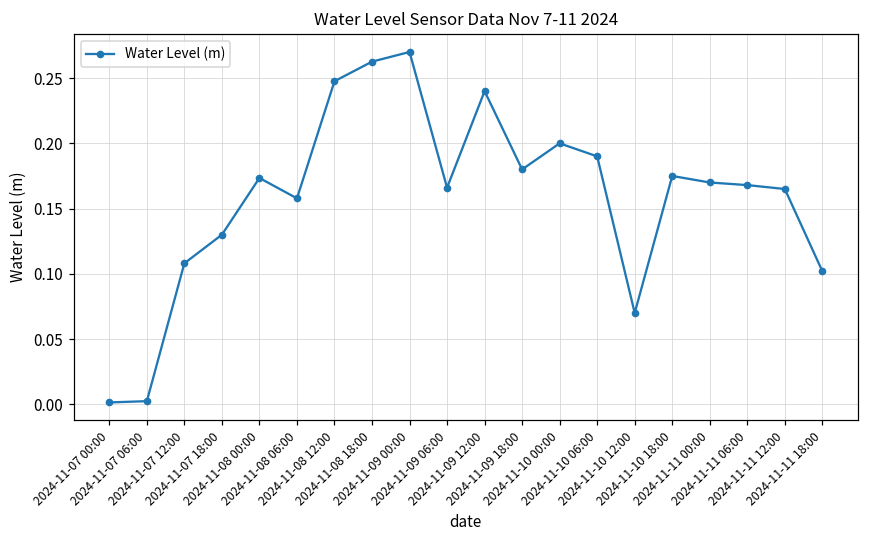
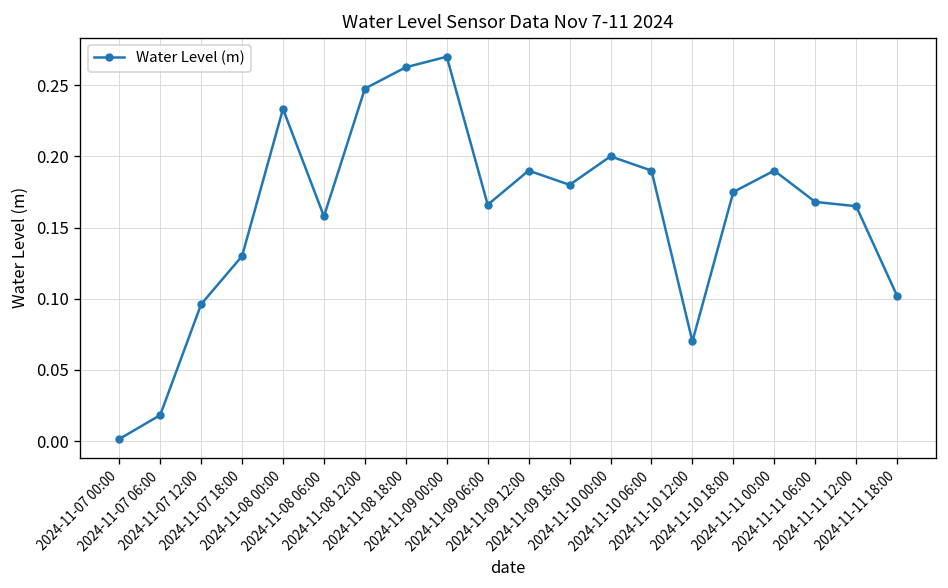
2024-11-07 06:00: 0.002 -> 0.018
2024-11-07 12:00: 0.108 -> 0.096
2024-11-08 00:00: 0.173 -> 0.233
2024-11-09 12:00: 0.24 -> 0.19
2024-11-11 00:00: 0.17 -> 0.19
